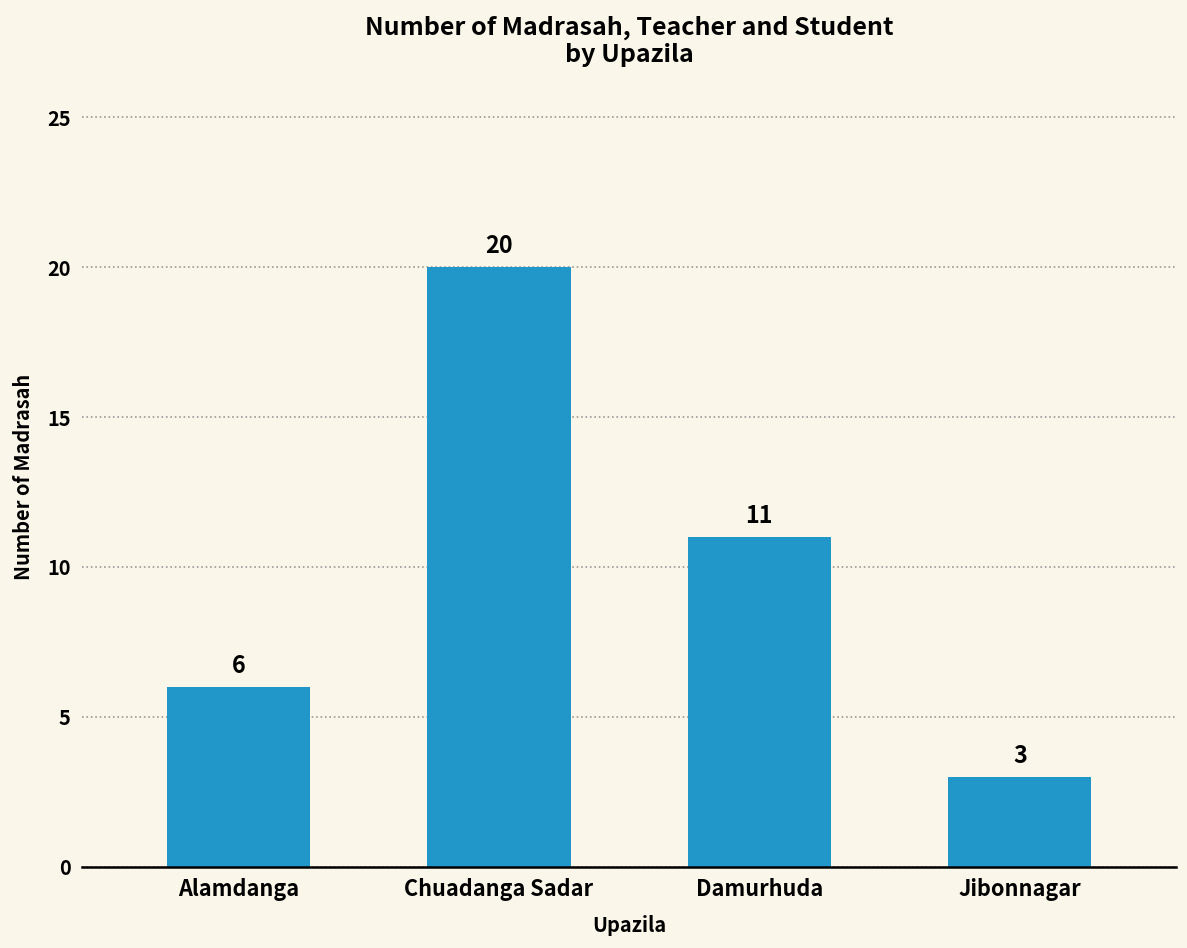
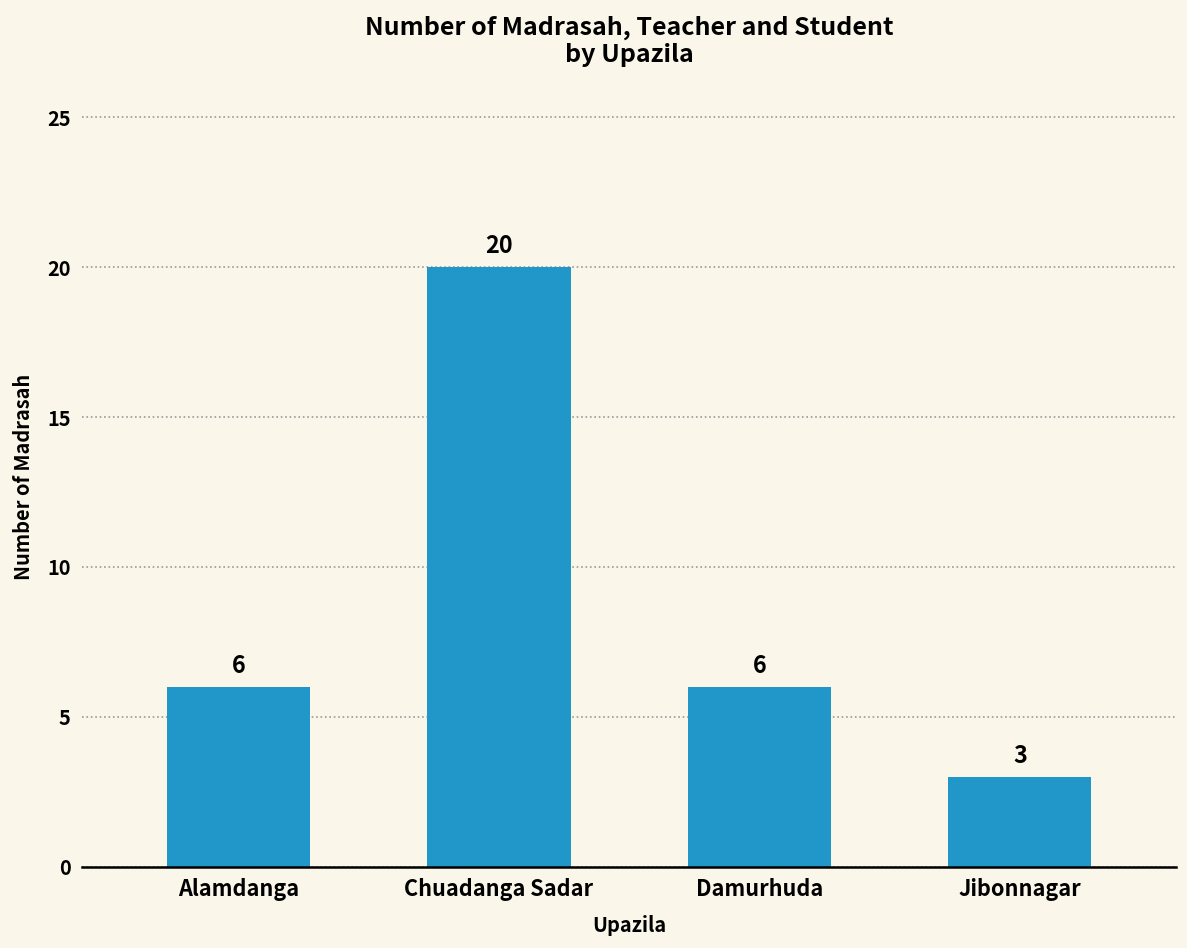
Damurhuda: 11 -> 6
